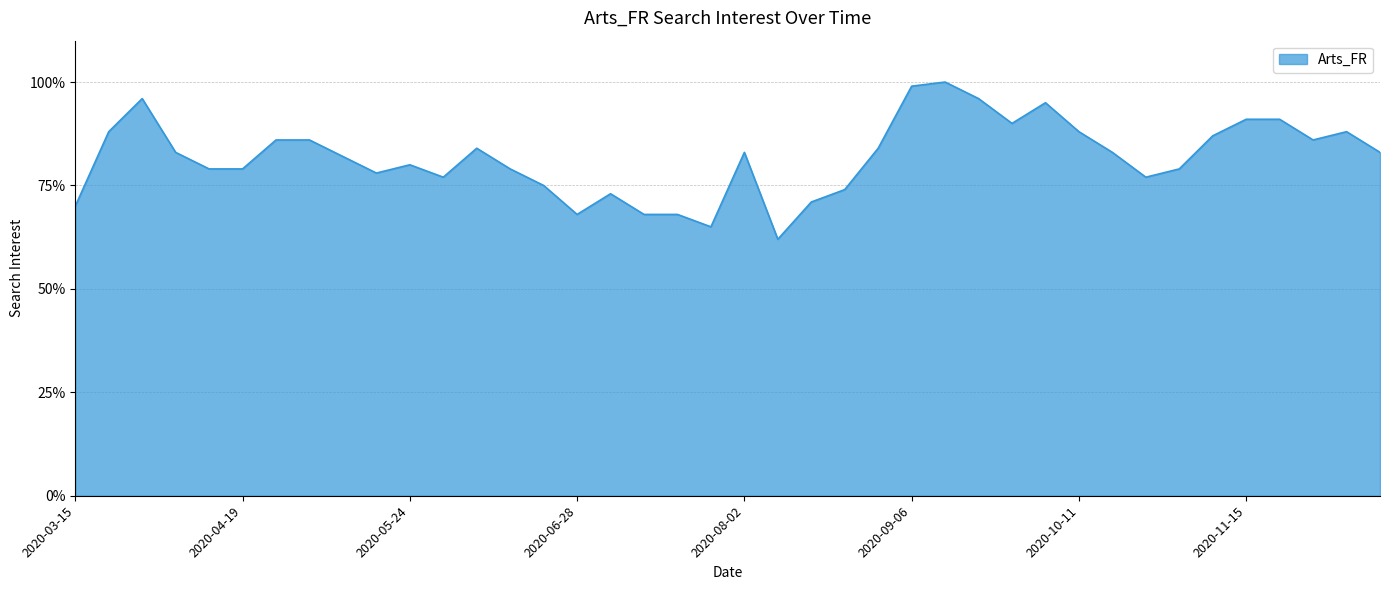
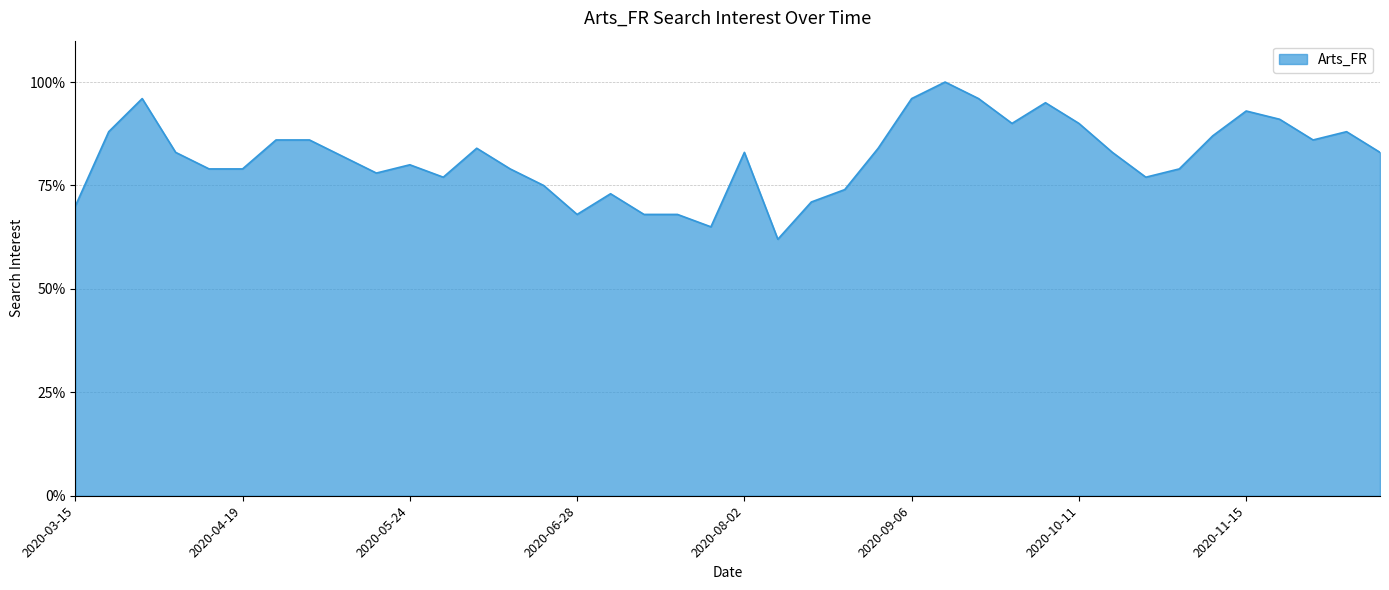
2020-09-06: 99% -> 96%
2020-10-11: 88% -> 90%
2020-11-15: 91% -> 93%
